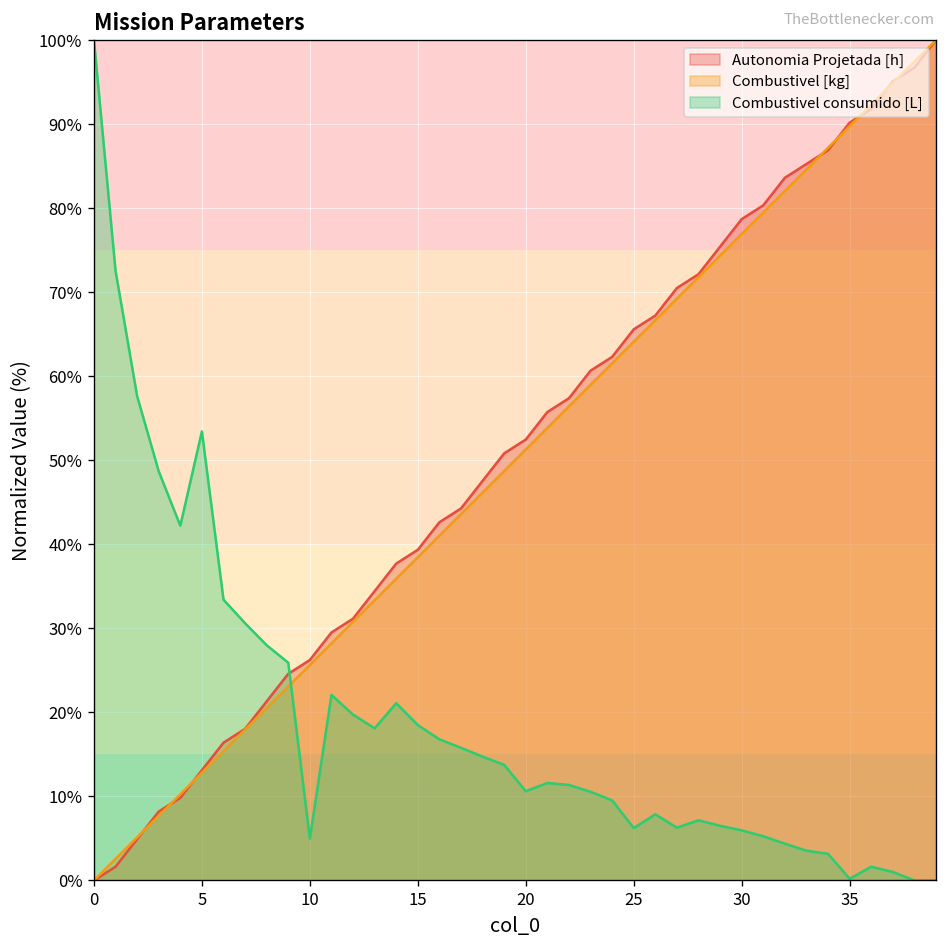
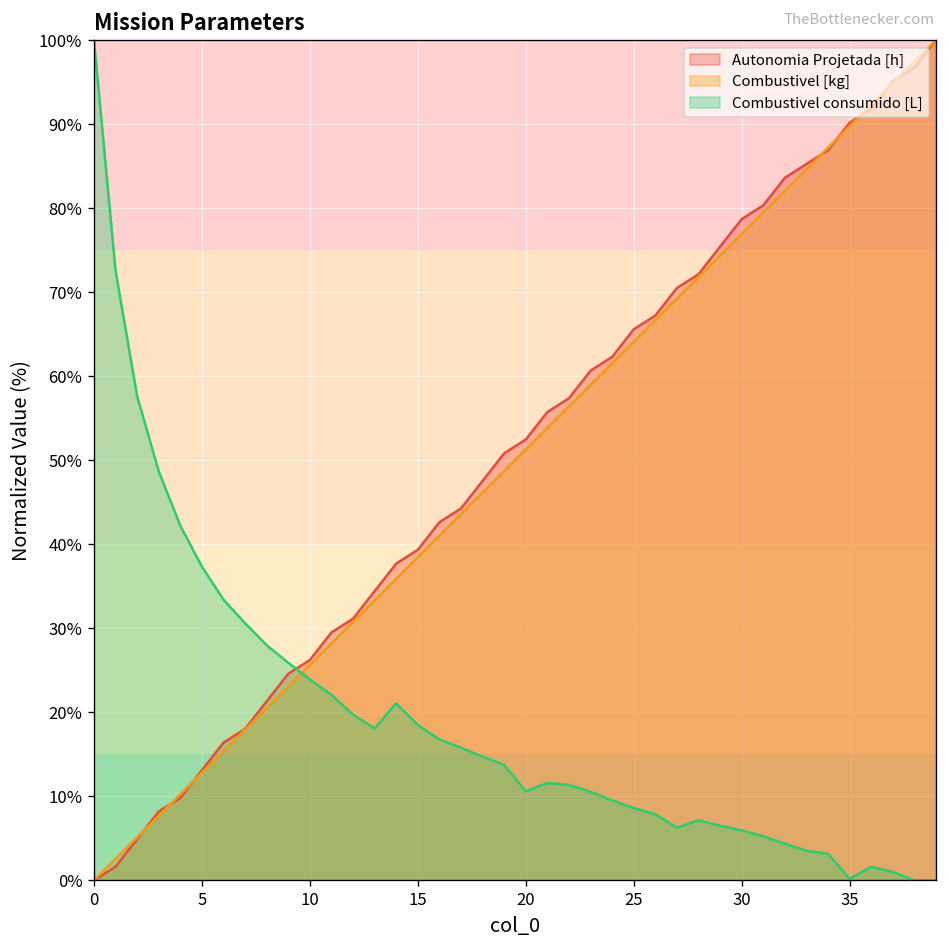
Combustivel consumido [L], 5: 53% -> 37%
Combustivel consumido [L], 10: 5% -> 24%
Combustivel consumido [L], 25: 6% -> 9%
